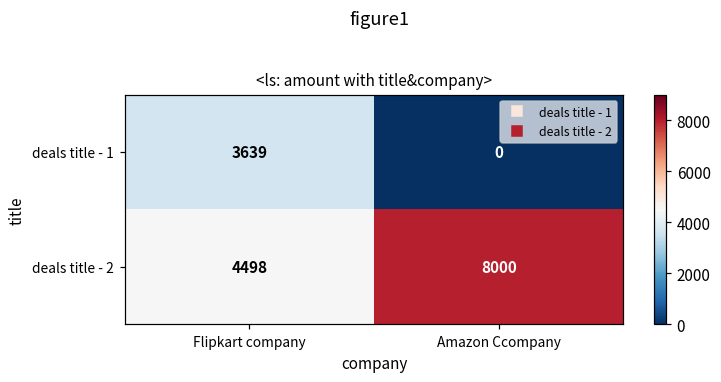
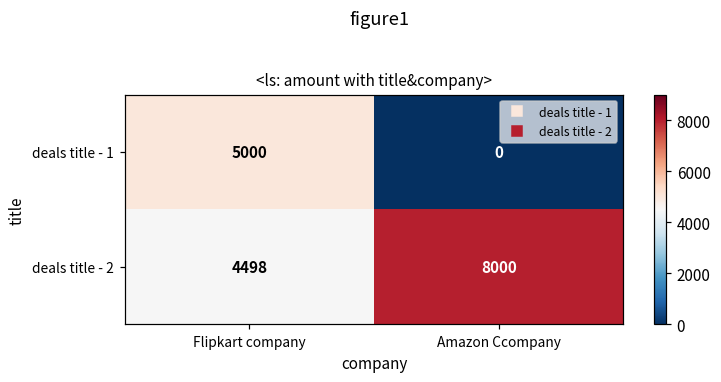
deals title - 1, Flipkart company: 3639 -> 5000
